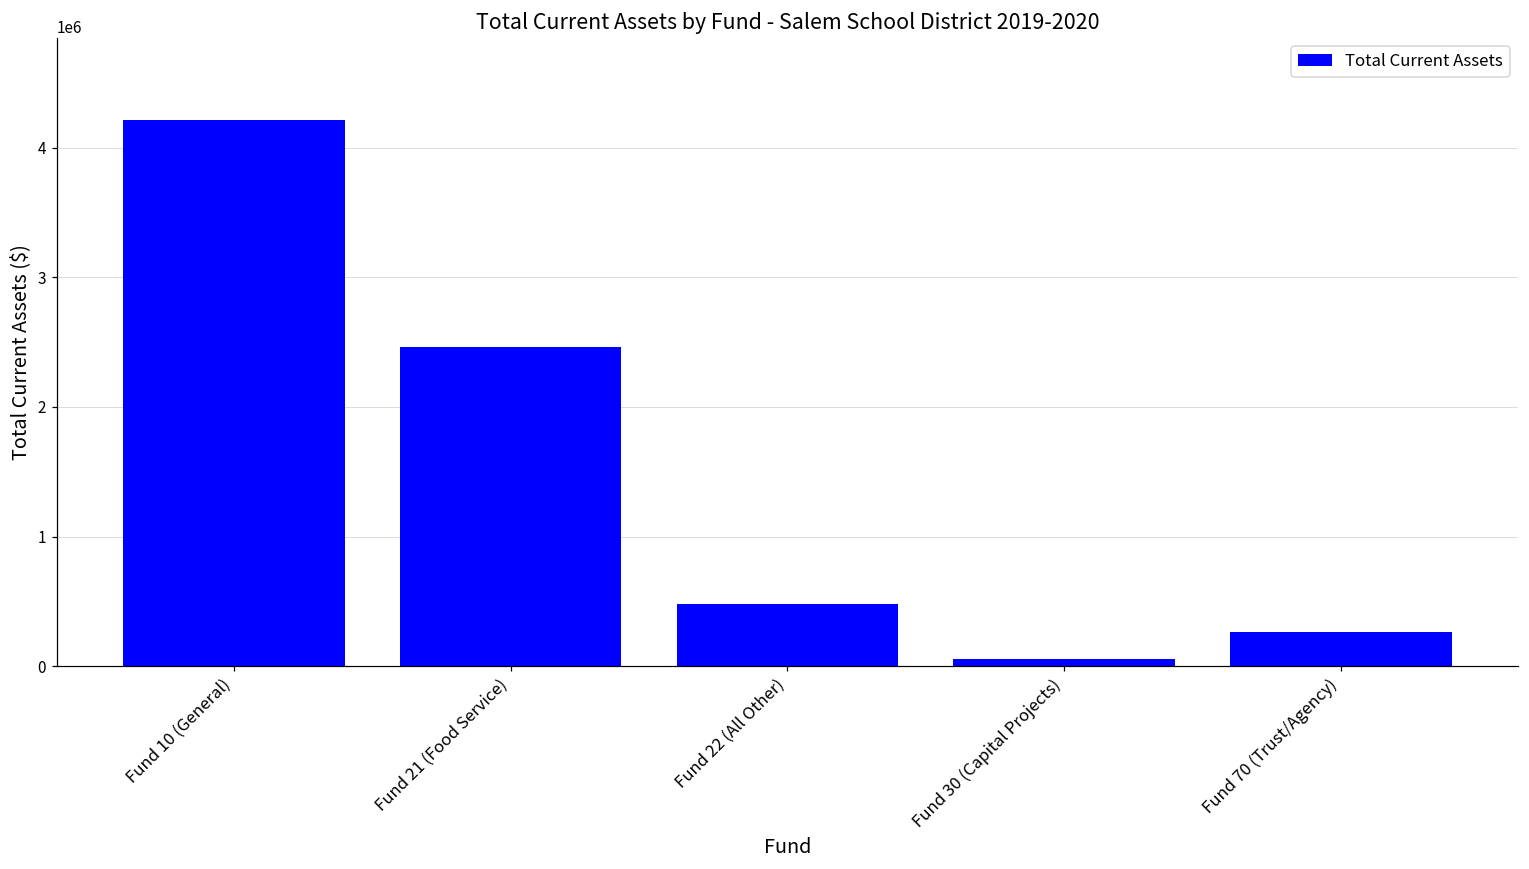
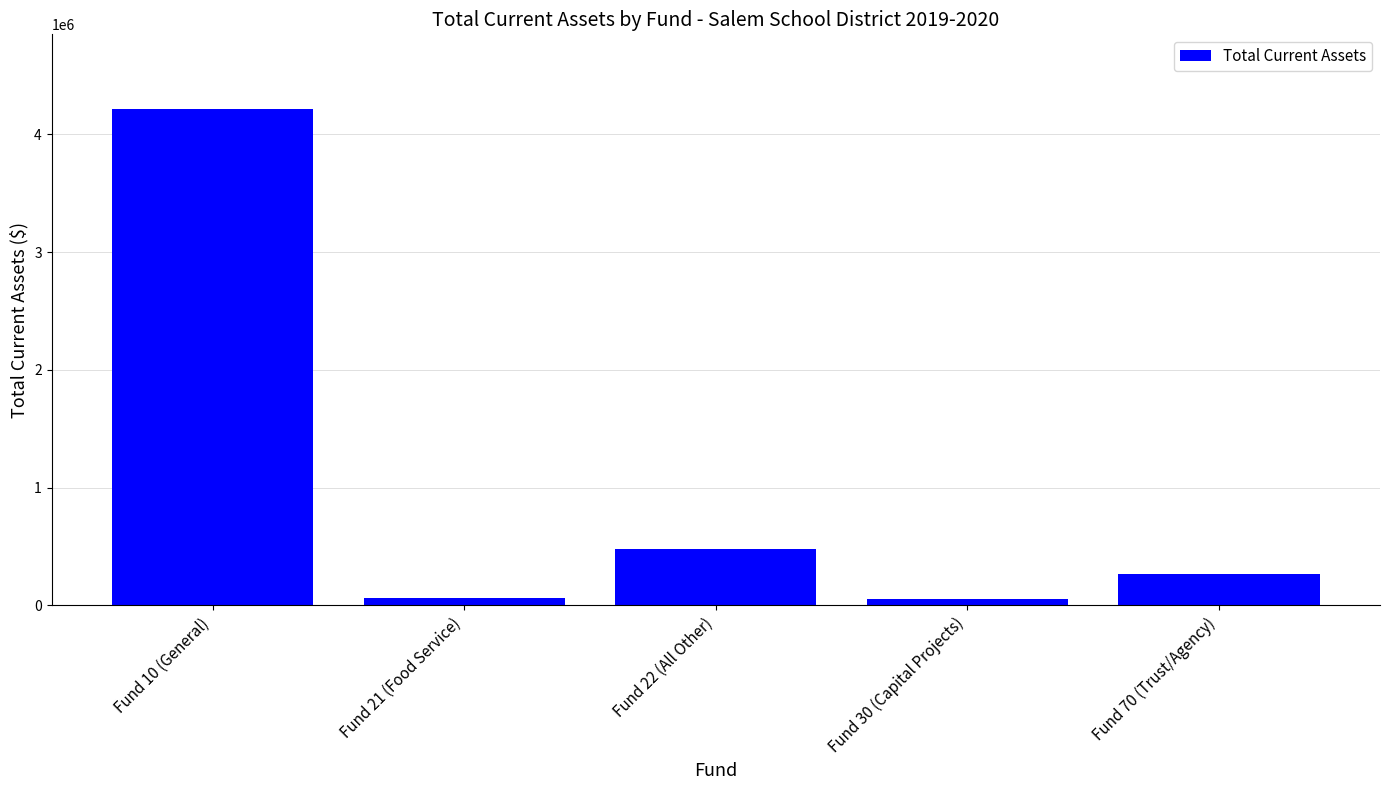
Fund 21 (Food Service): 2460000 -> 60000
